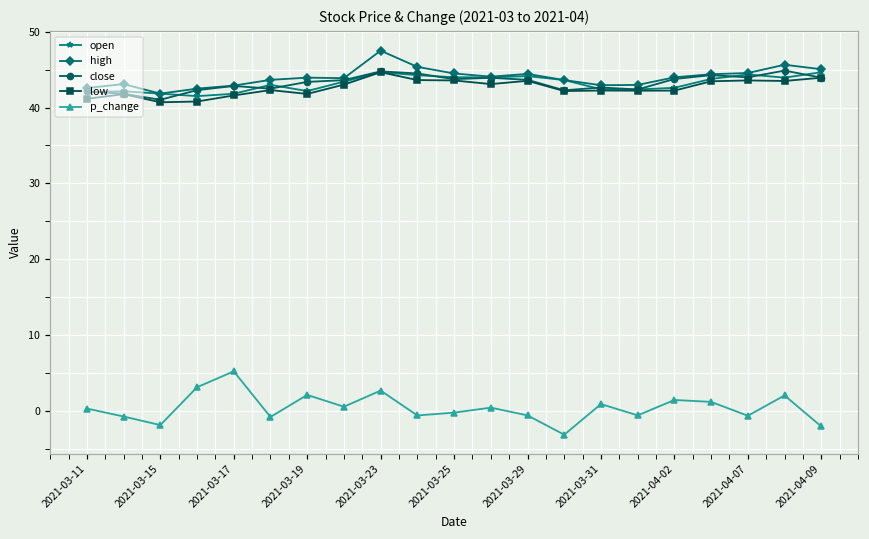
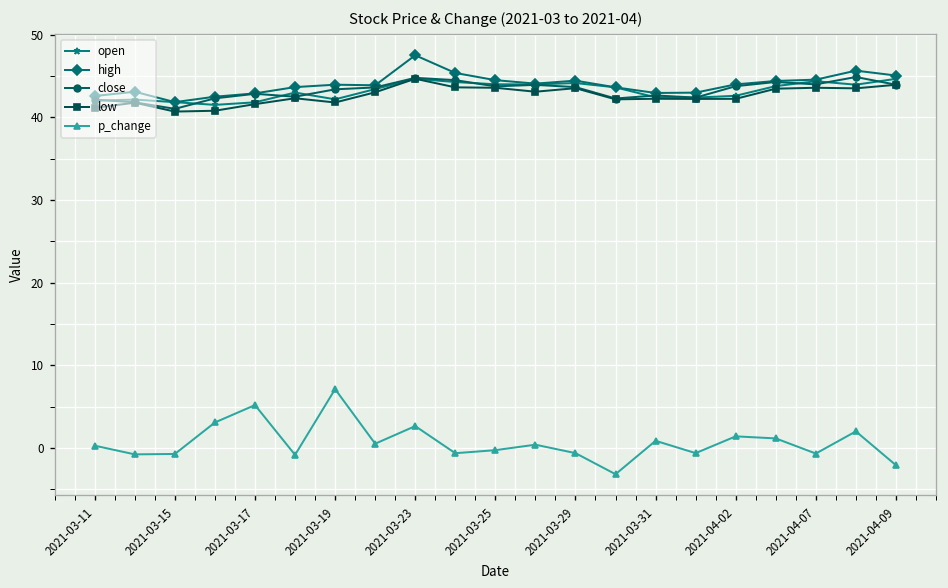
p_change, 2021-03-15: -2 -> -1
p_change, 2021-03-19: 2 -> 7
